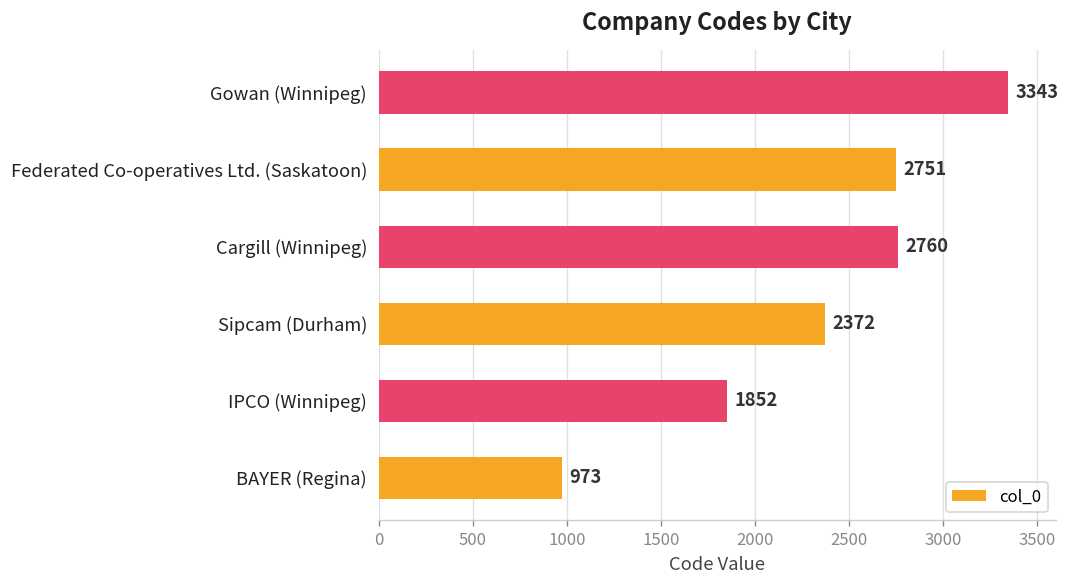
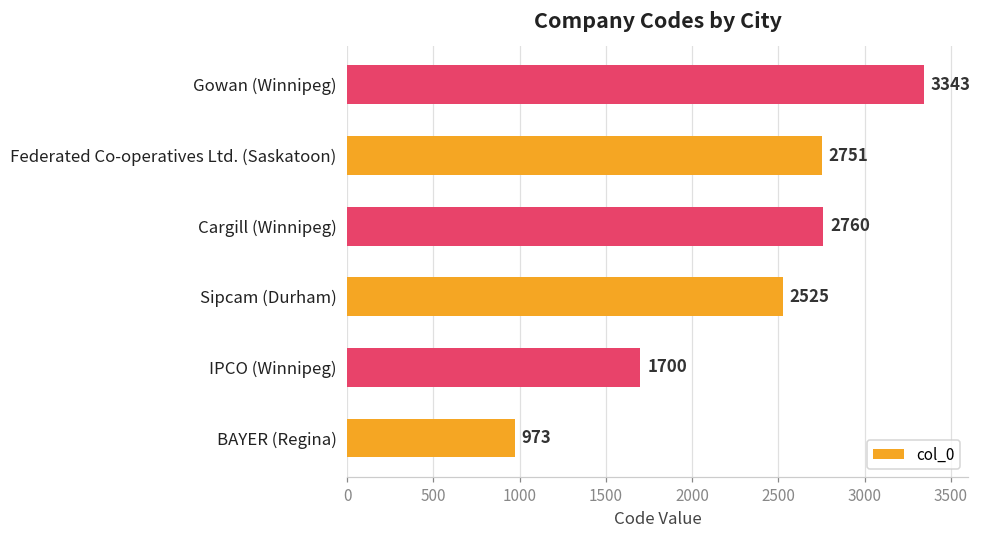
Sipcam (Durham): 2372 -> 2525
IPCO (Winnipeg): 1852 -> 1700
